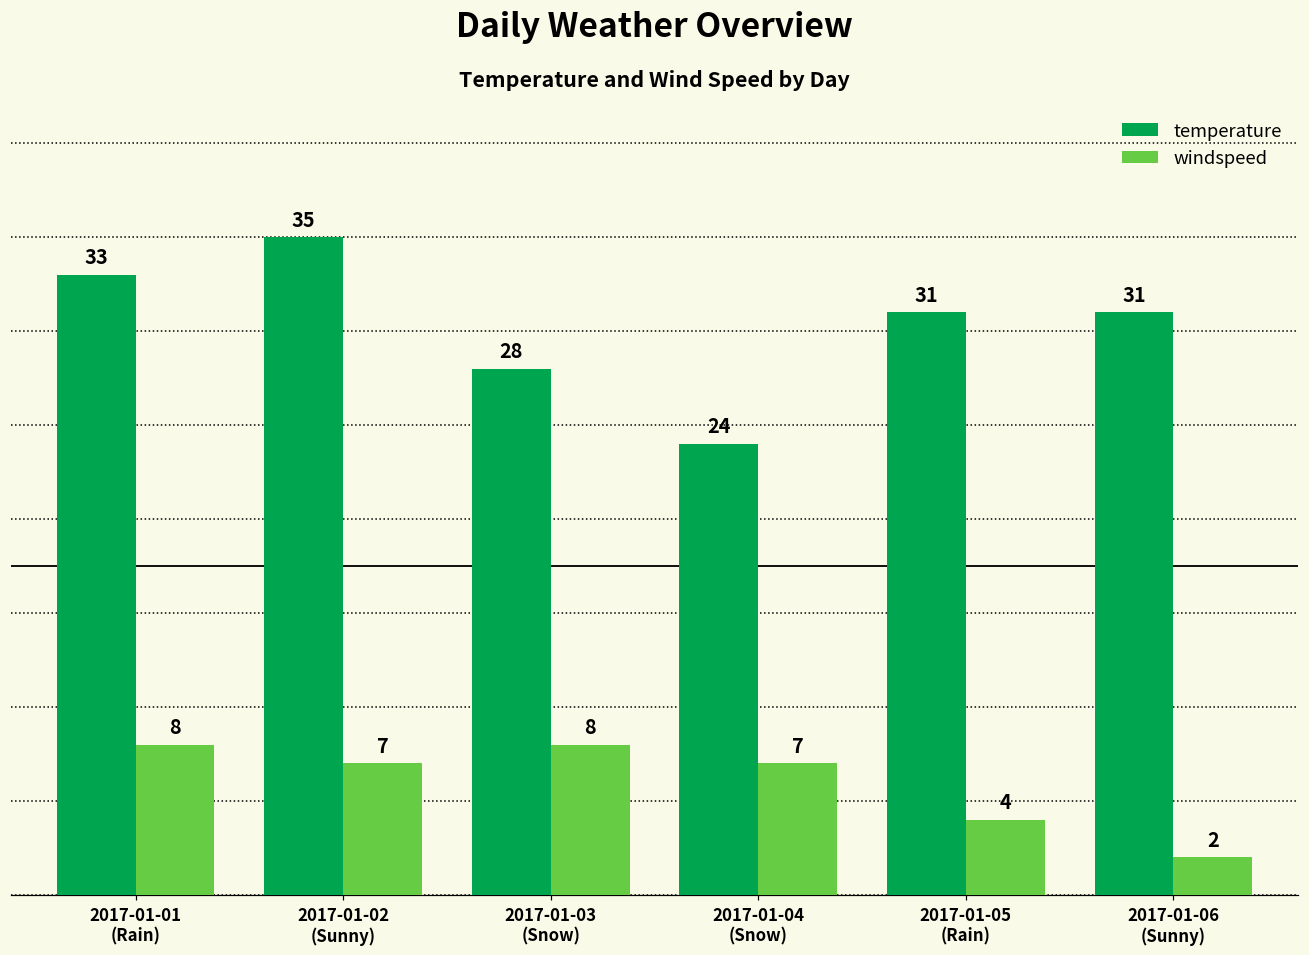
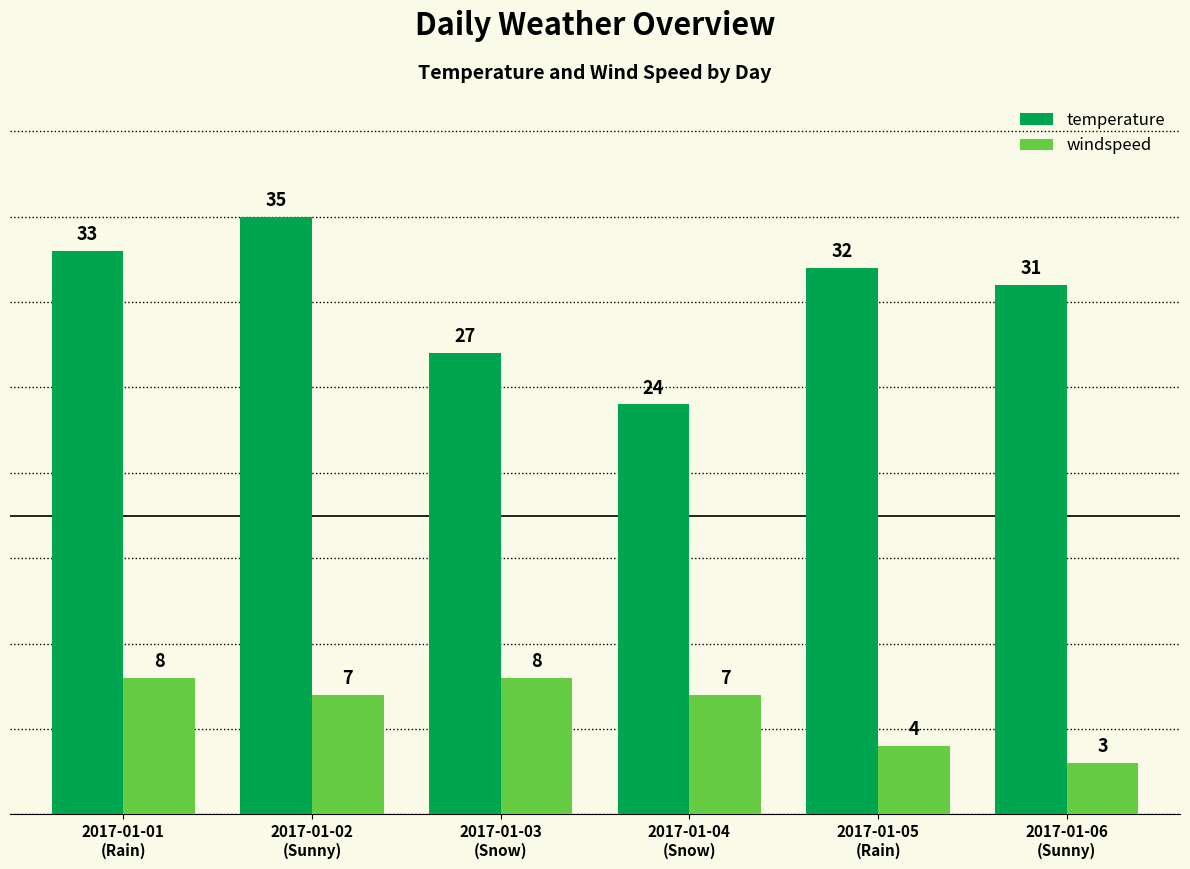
temperature, 2017-01-03 (Snow): 28 -> 27
temperature, 2017-01-05 (Rain): 31 -> 32
windspeed, 2017-01-06 (Sunny): 2 -> 3
